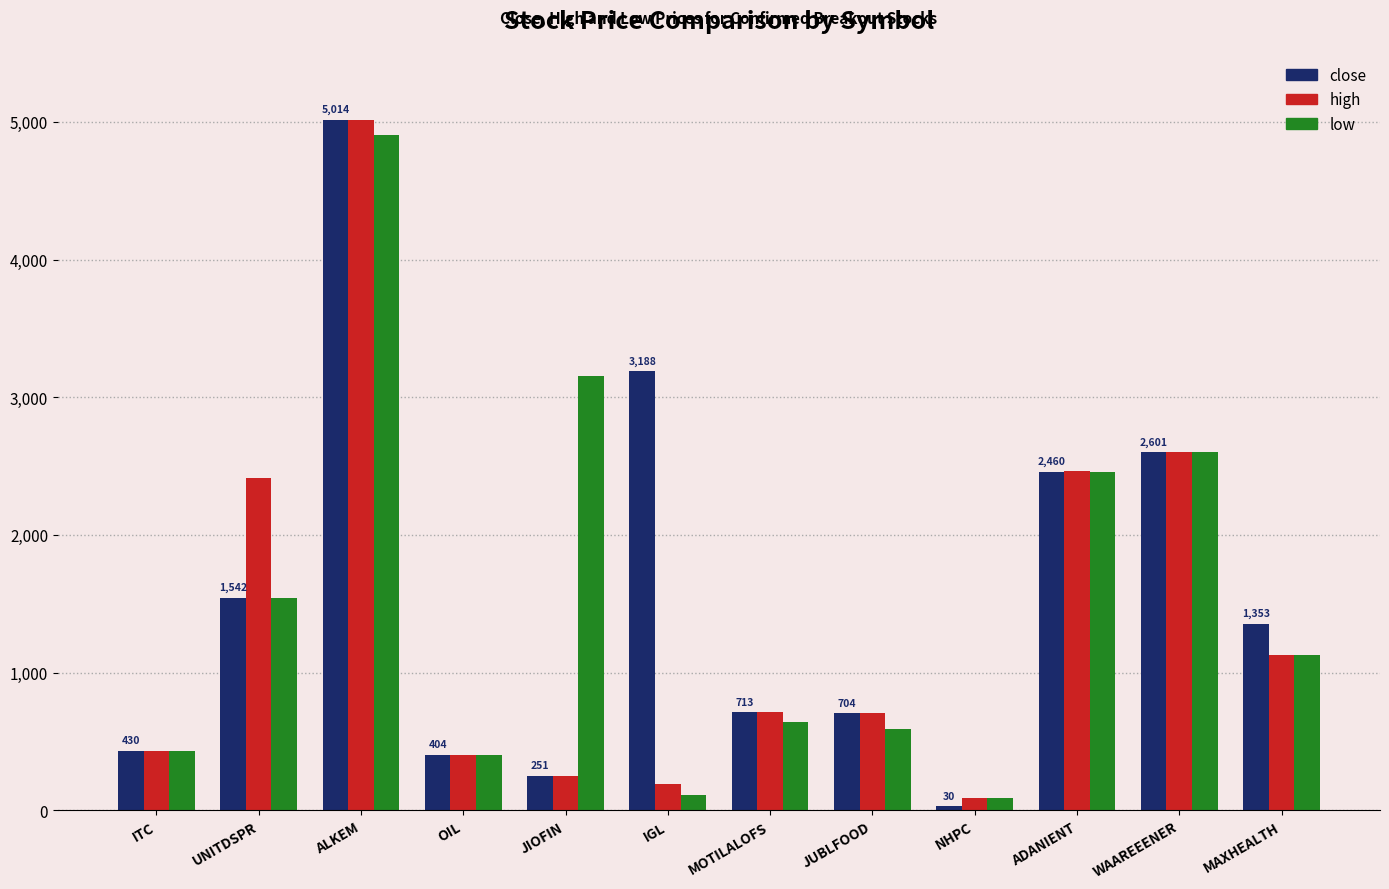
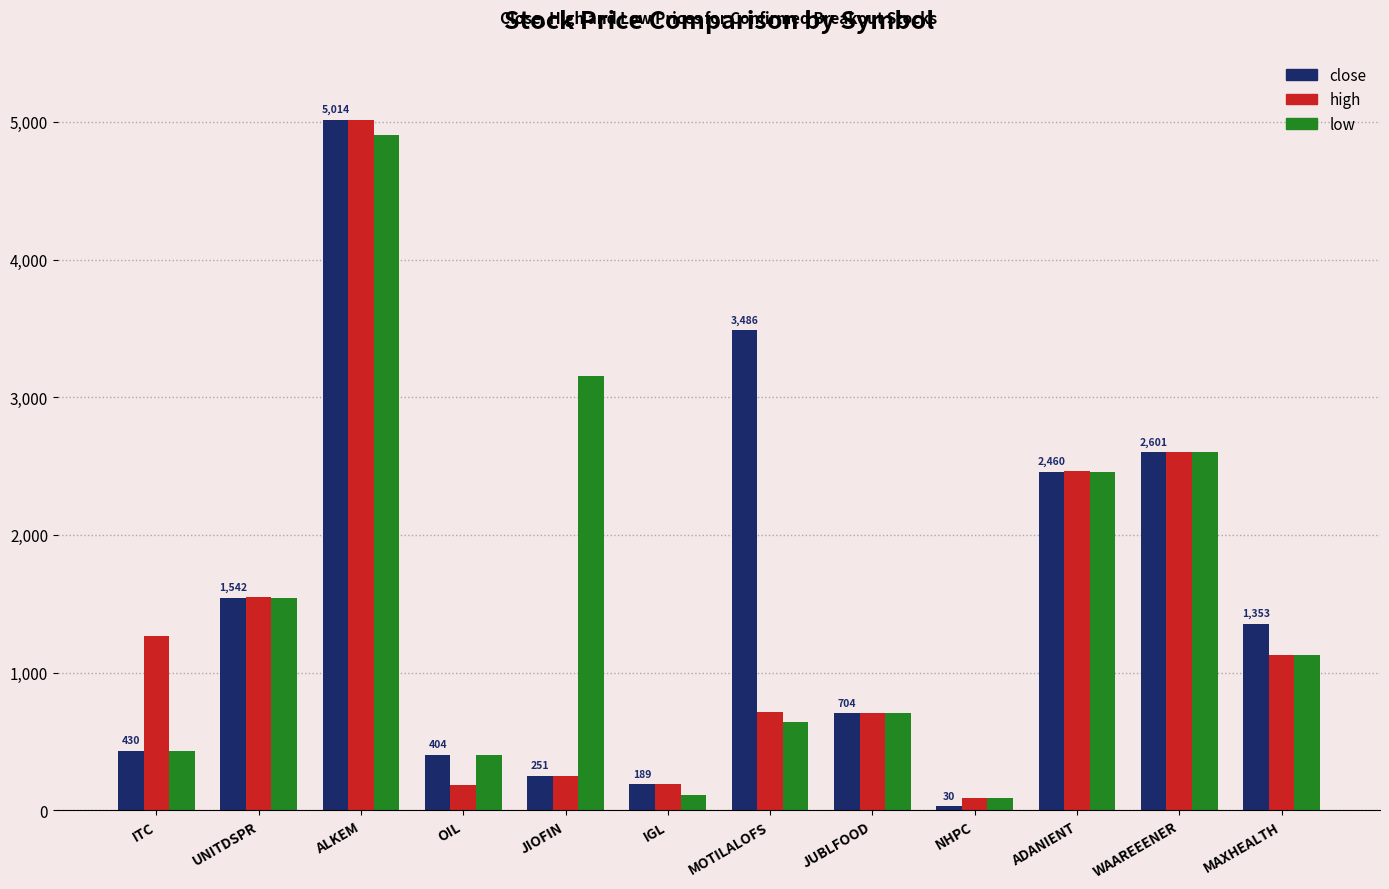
high, ITC: 430 -> 1,270
high, UNITDSPR: 2,410 -> 1,550
high, OIL: 400 -> 180
close, IGL: 3,188 -> 189
close, MOTILALOFS: 713 -> 3,486
low, JUBLFOOD: 590 -> 700
